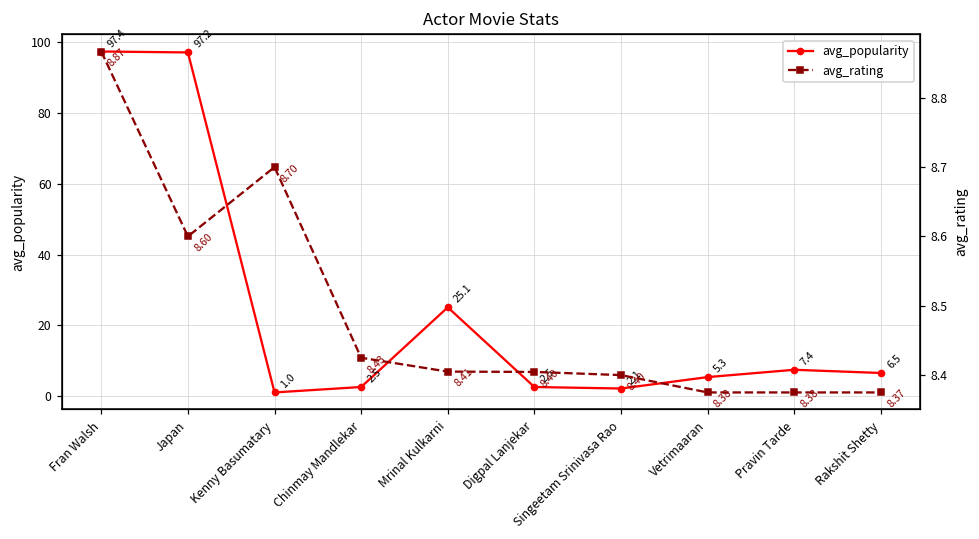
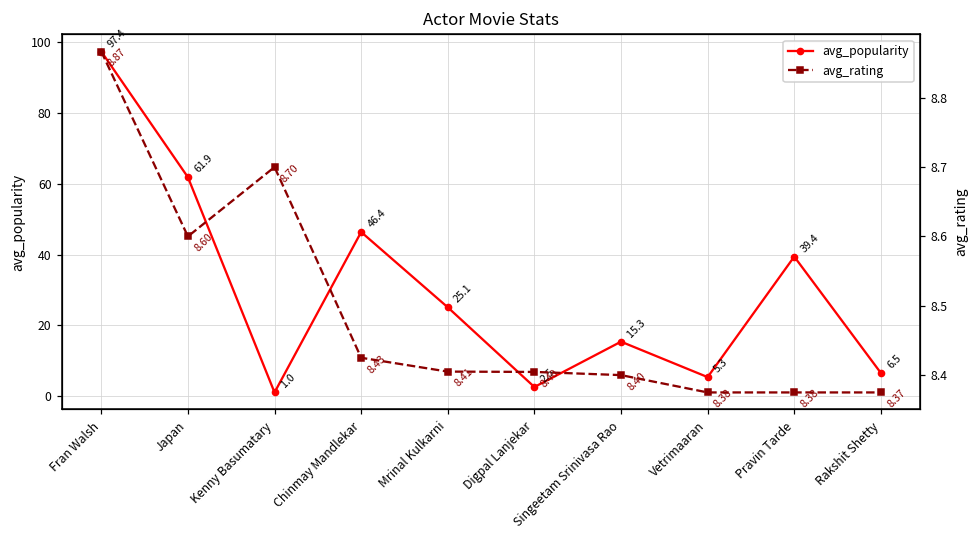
avg_popularity, Japan: 97.2 -> 61.9
avg_popularity, Chinmay Mandlekar: 2.5 -> 46.4
avg_popularity, Singeetam Srinivasa Rao: 2.1 -> 15.3
avg_popularity, Pravin Tarde: 7.4 -> 39.4
